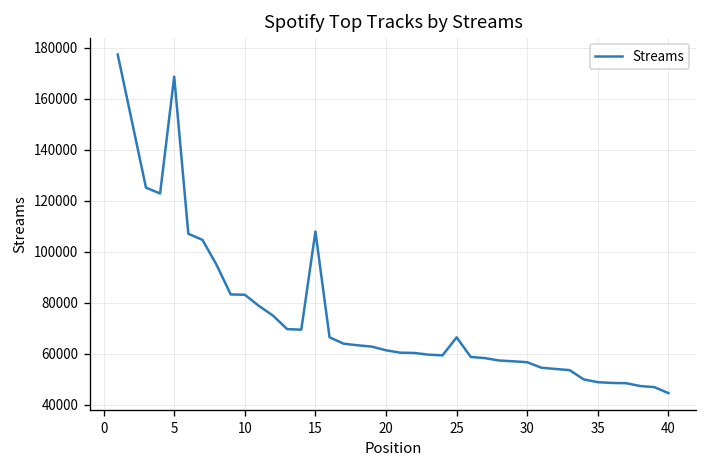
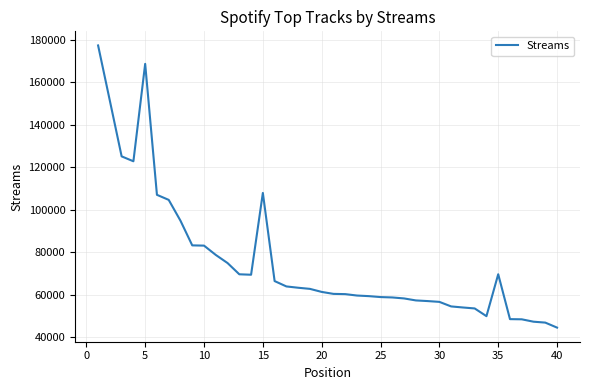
25: 67000 -> 59000
35: 49000 -> 70000
